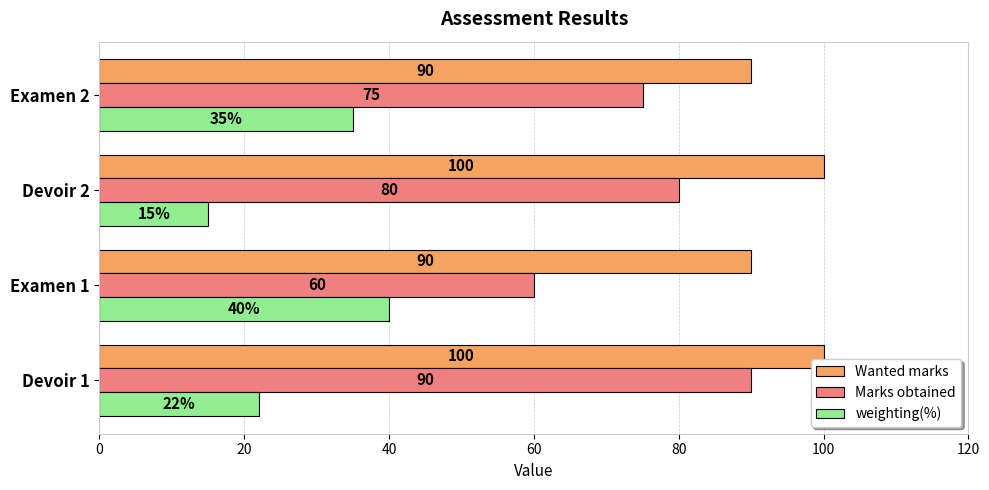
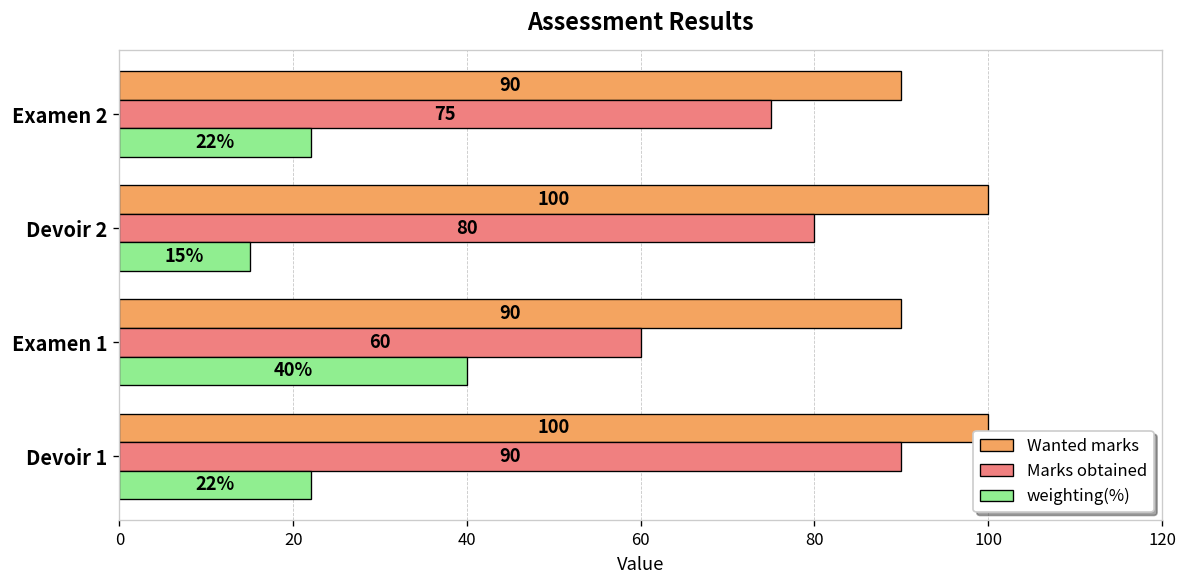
weighting(%), Examen 2: 35% -> 22%
